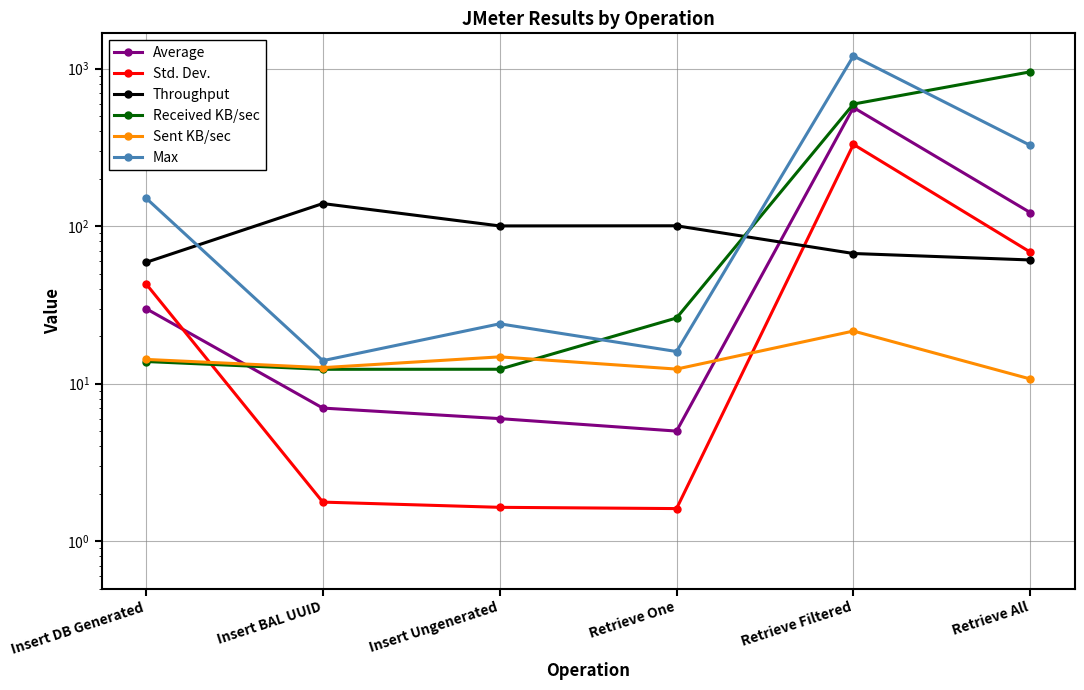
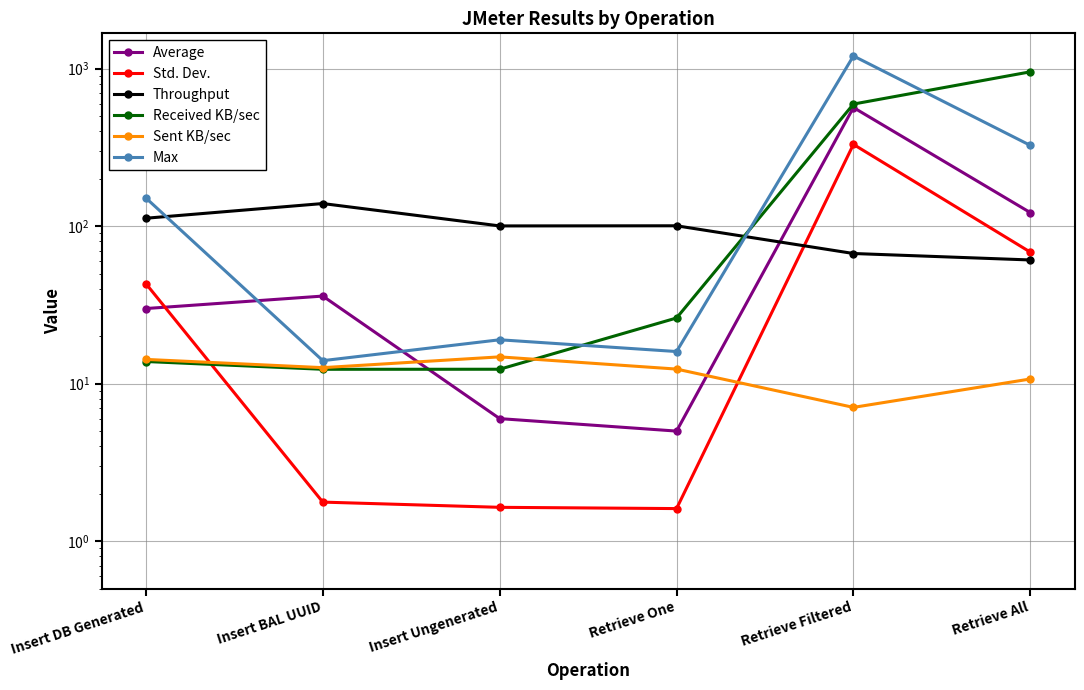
Throughput, Insert DB Generated: 59 -> 110
Average, Insert BAL UUID: 7 -> 36
Max, Insert Ungenerated: 24 -> 19
Sent KB/sec, Retrieve Filtered: 22 -> 7
